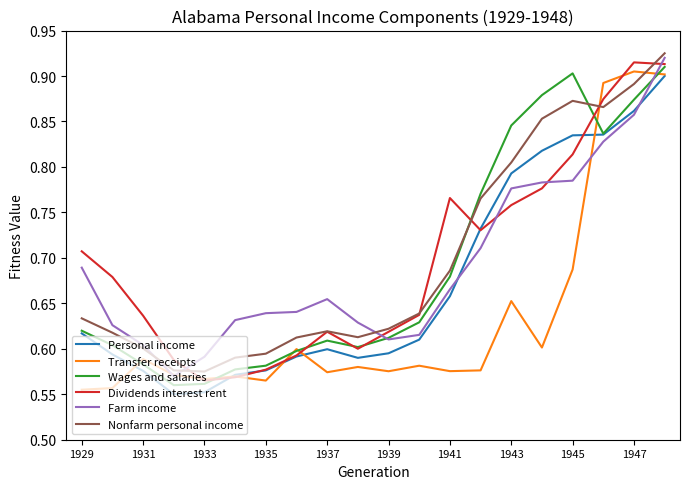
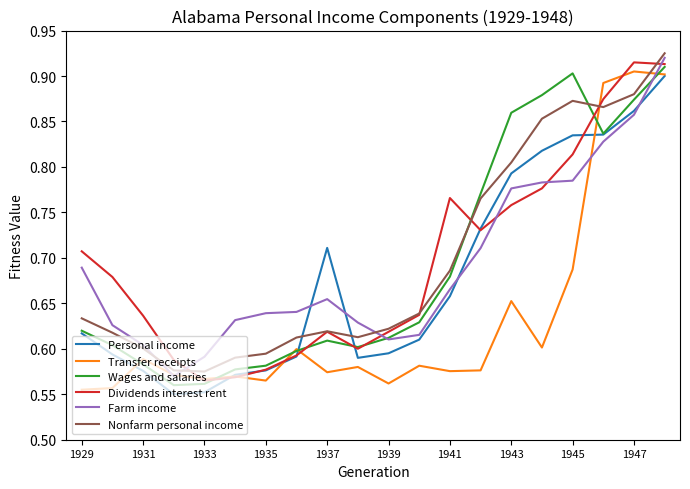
Personal income, 1937: 0.60 -> 0.71
Transfer receipts, 1939: 0.58 -> 0.56
Wages and salaries, 1943: 0.85 -> 0.86
Nonfarm personal income, 1947: 0.89 -> 0.88
